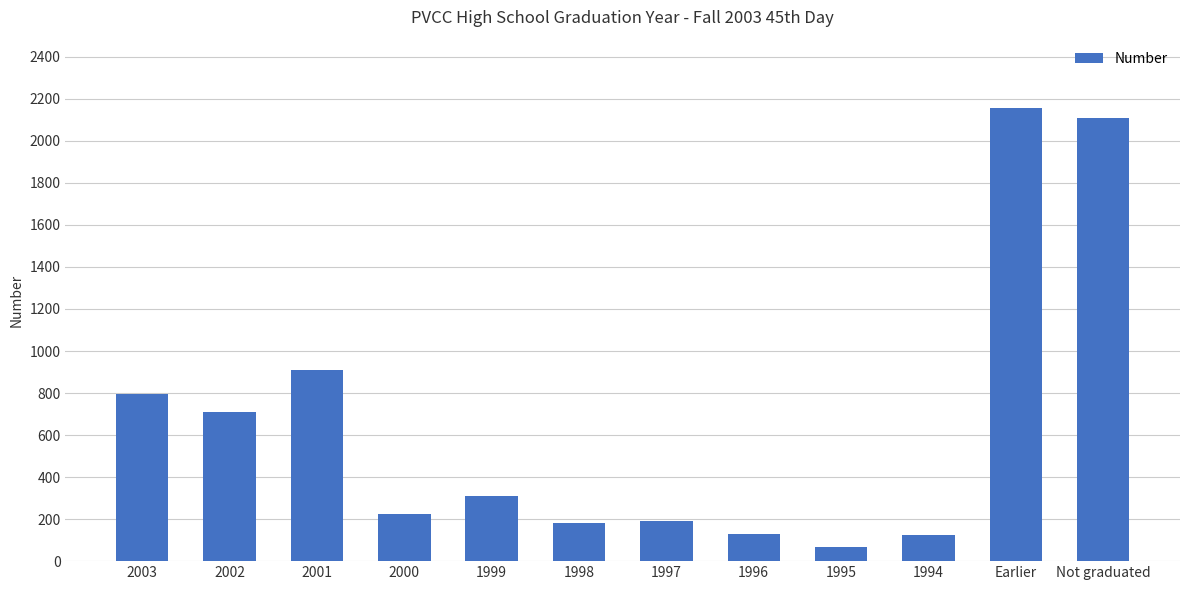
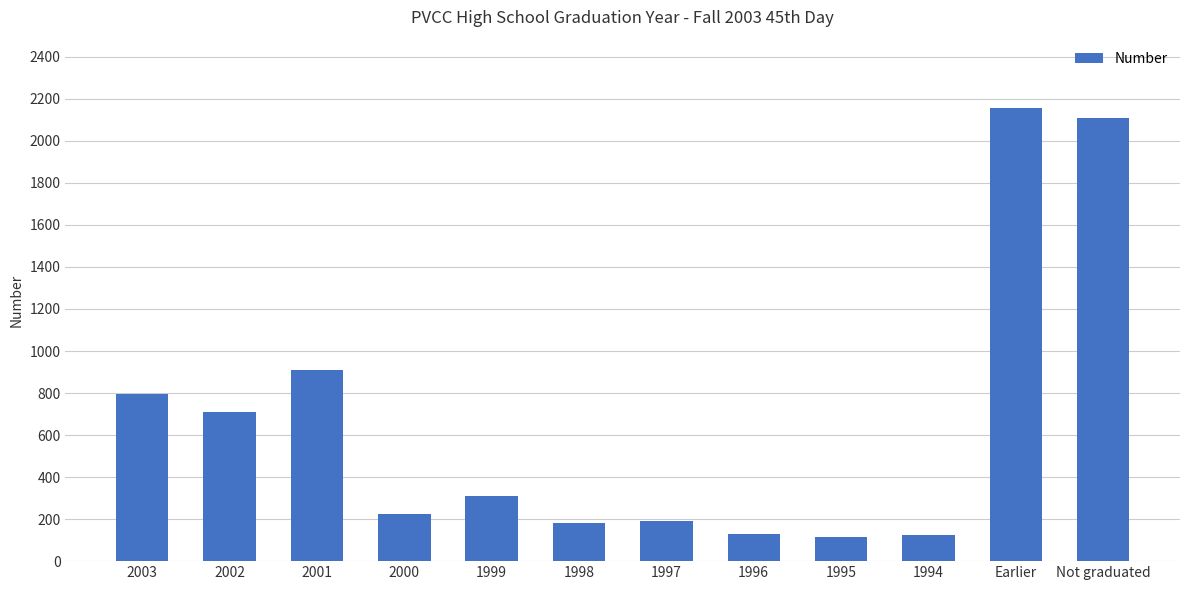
1995: 70 -> 110
